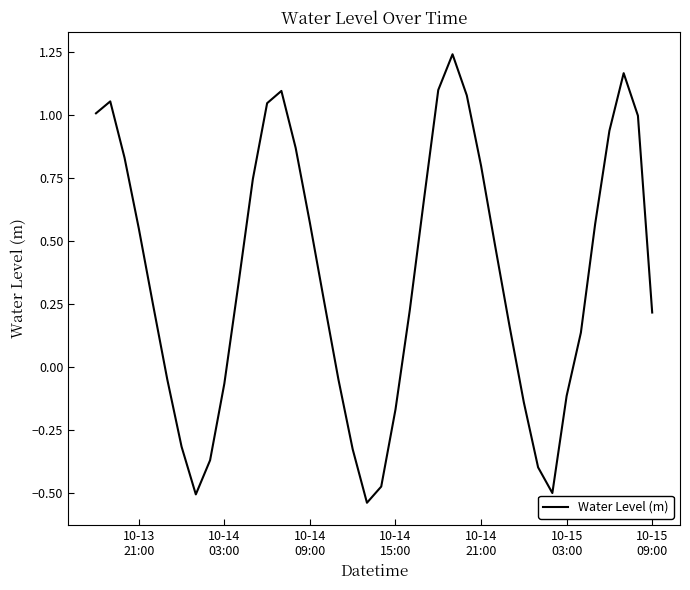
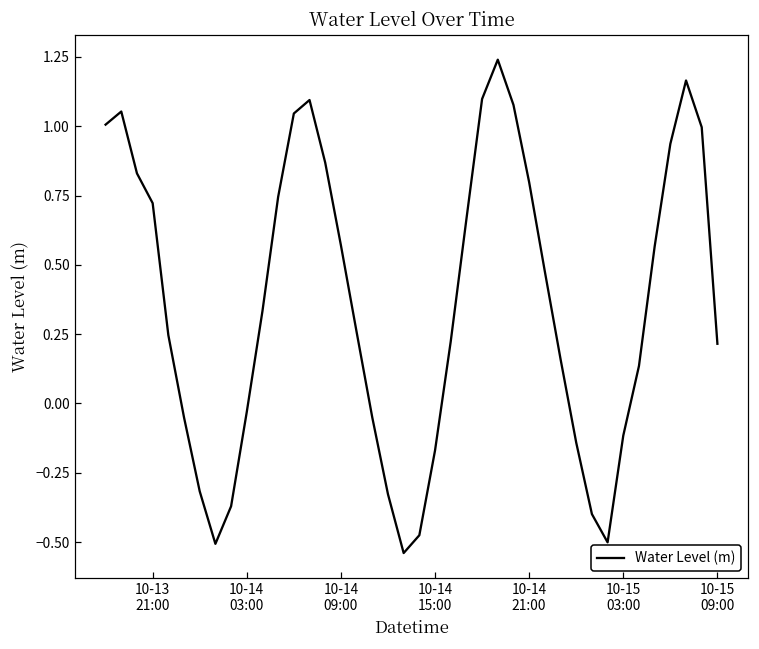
10-13 21:00: 0.55 -> 0.72
10-14 03:00: -0.07 -> -0.03
